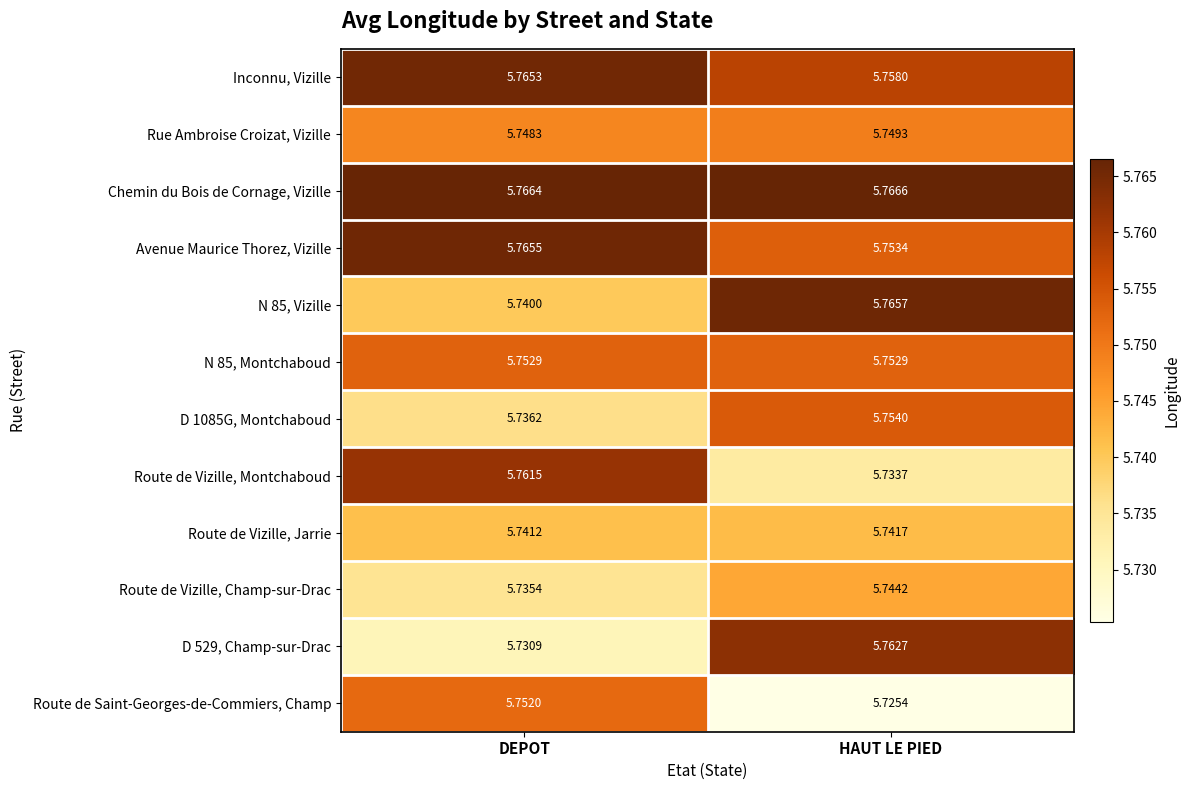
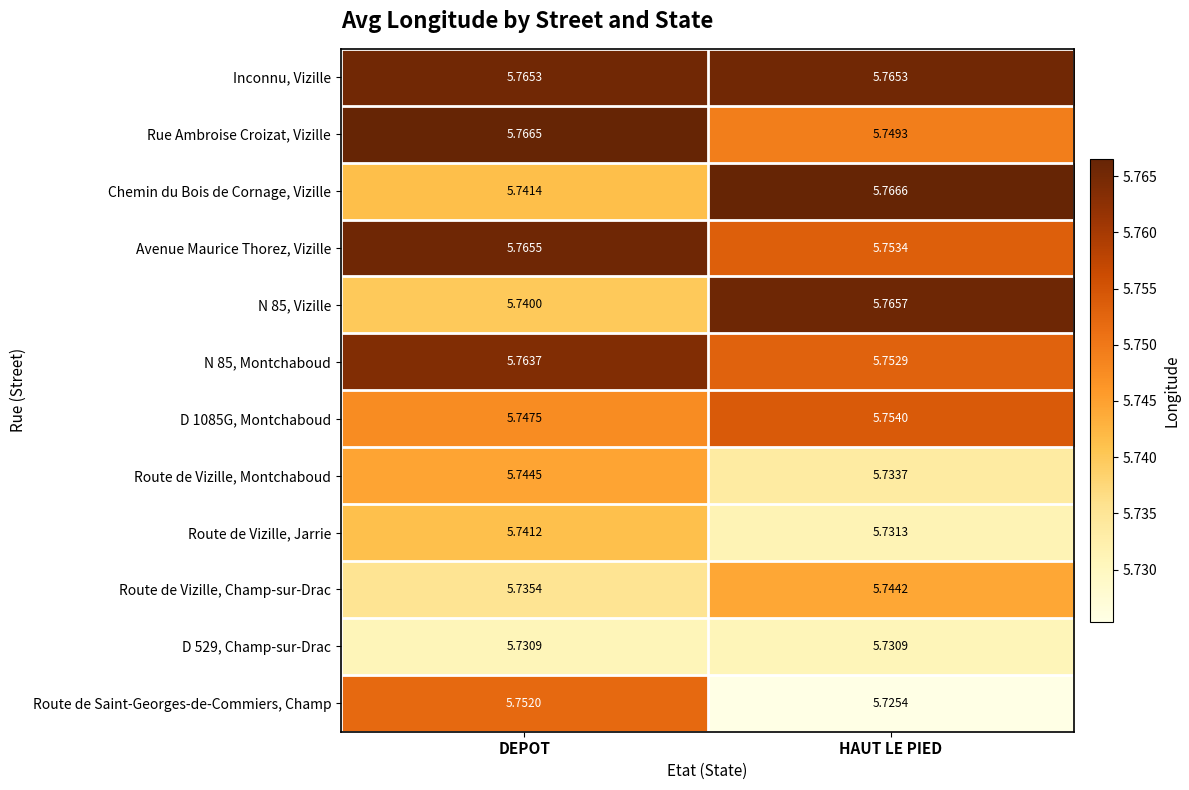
Inconnu, Vizille, HAUT LE PIED: 5.7580 -> 5.7653
Rue Ambroise Croizat, Vizille, DEPOT: 5.7483 -> 5.7665
Chemin du Bois de Cornage, Vizille, DEPOT: 5.7664 -> 5.7414
N 85, Montchaboud, DEPOT: 5.7529 -> 5.7637
D 1085G, Montchaboud, DEPOT: 5.7362 -> 5.7475
Route de Vizille, Montchaboud, DEPOT: 5.7615 -> 5.7445
Route de Vizille, Jarrie, HAUT LE PIED: 5.7417 -> 5.7313
D 529, Champ-sur-Drac, HAUT LE PIED: 5.7627 -> 5.7309
